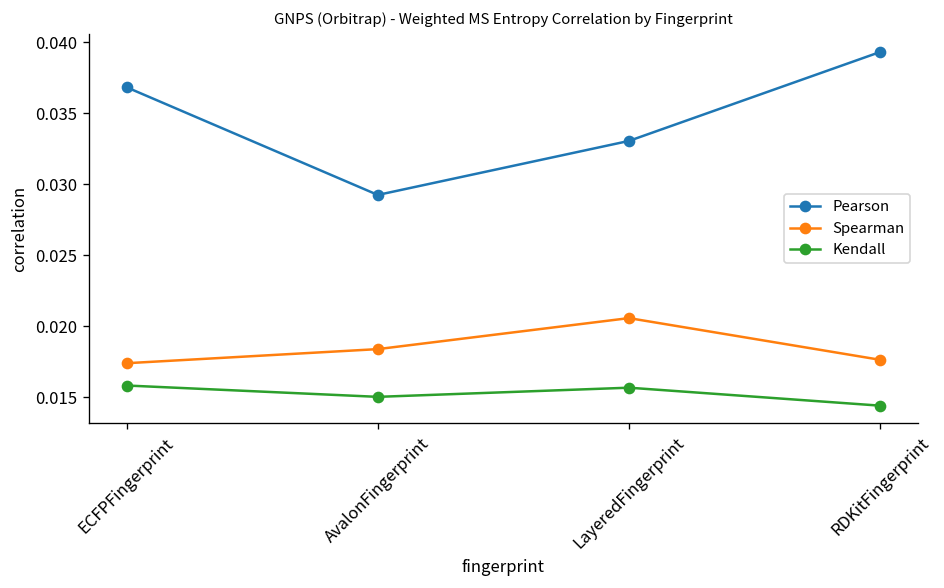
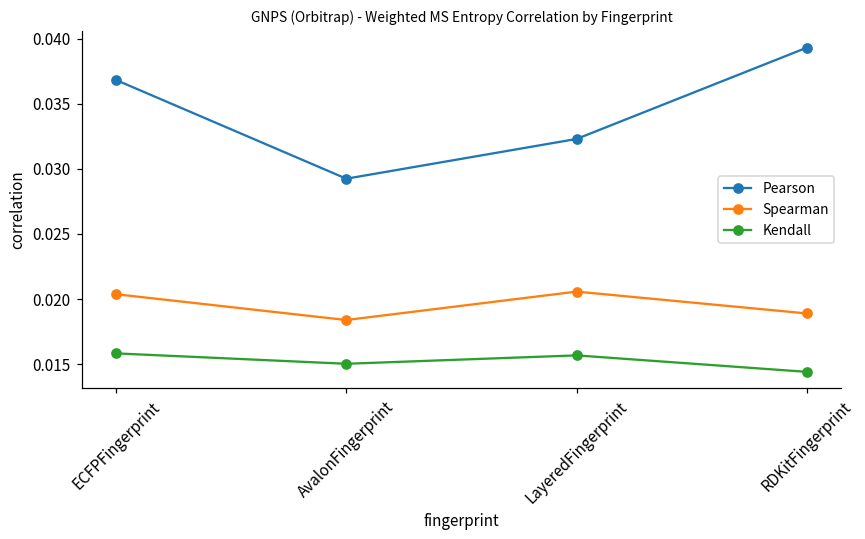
Spearman, ECFPFingerprint: 0.0174 -> 0.0204
Pearson, LayeredFingerprint: 0.0330 -> 0.0323
Spearman, RDKitFingerprint: 0.0176 -> 0.0189
